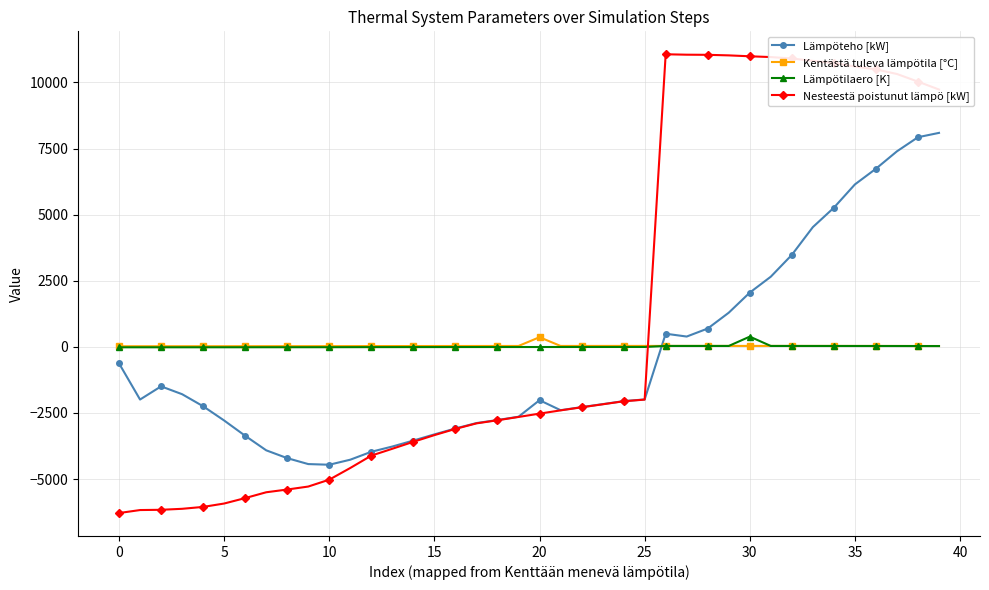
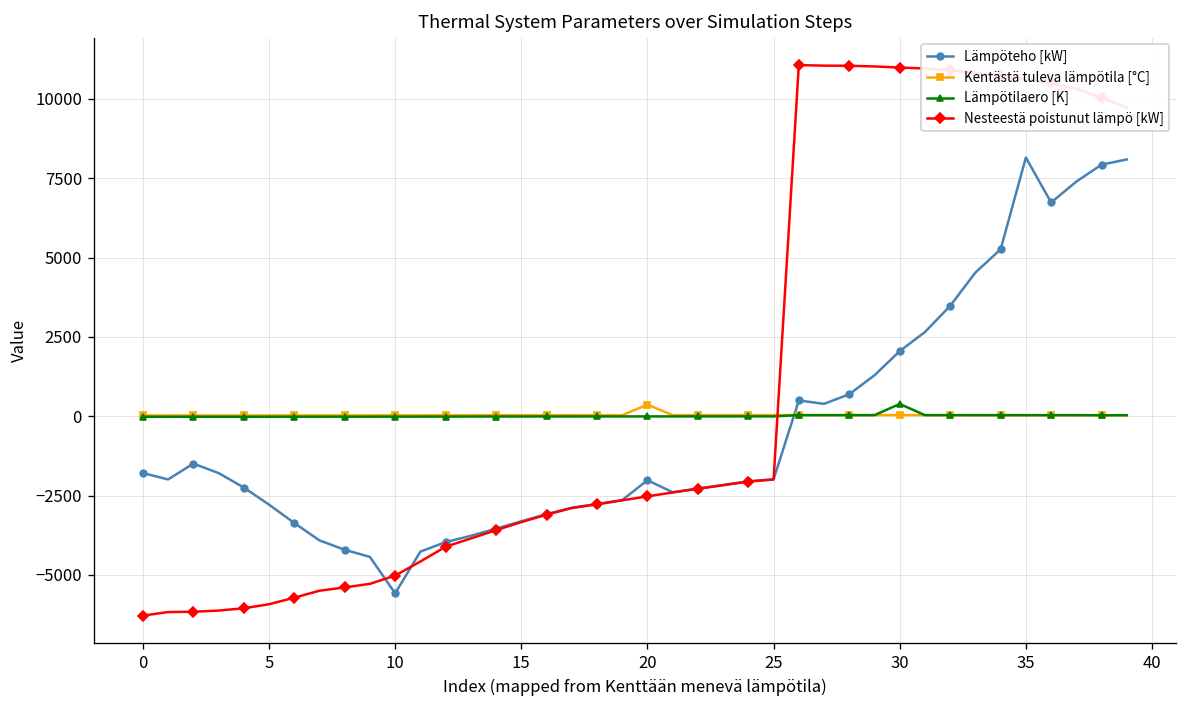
Lämpöteho [kW], 0: -600 -> -1800
Lämpöteho [kW], 10: -4500 -> -5600
Lämpöteho [kW], 35: 6100 -> 8200
